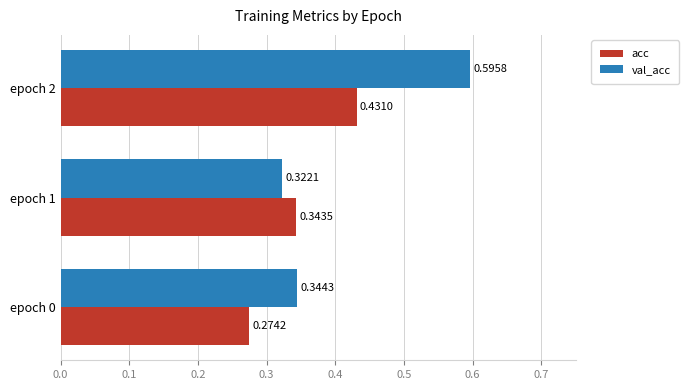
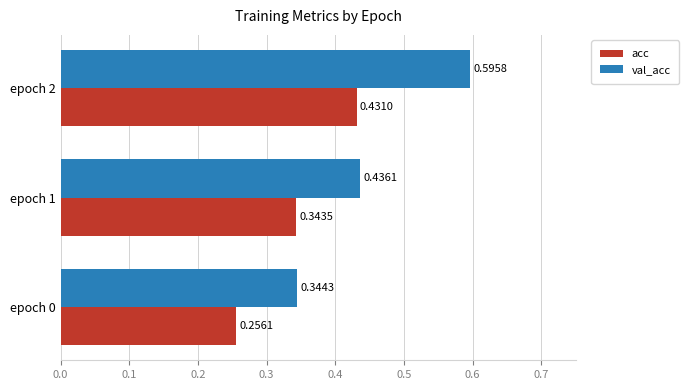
val_acc, epoch 1: 0.3221 -> 0.4361
acc, epoch 0: 0.2742 -> 0.2561
